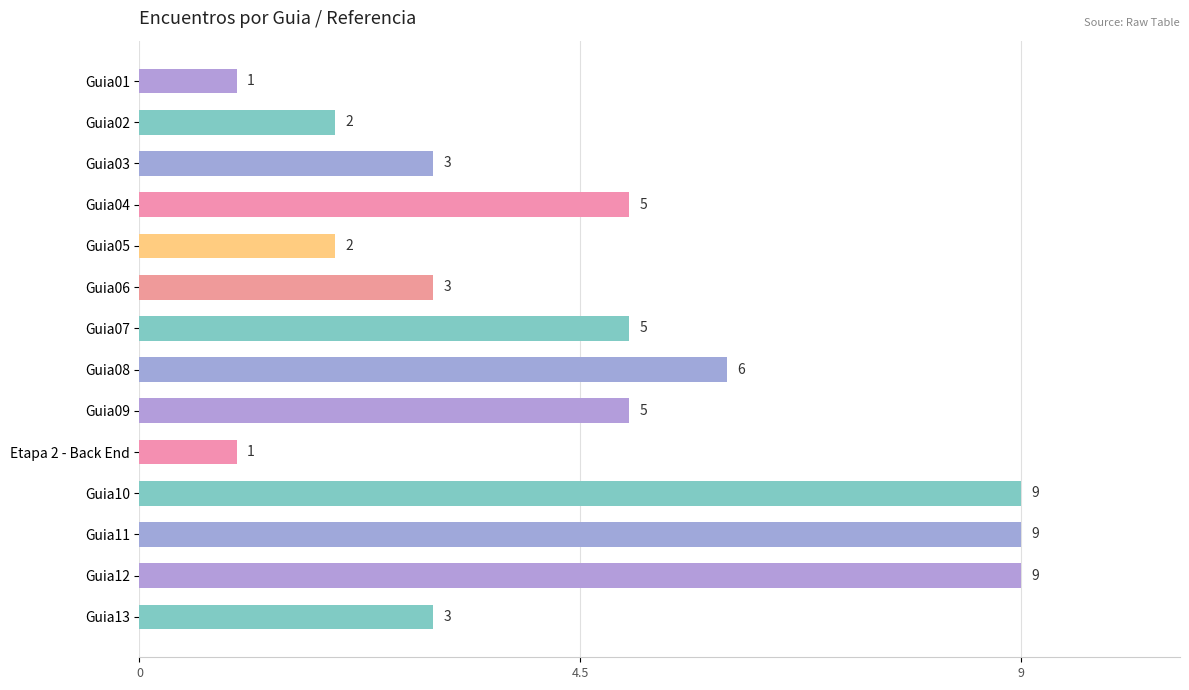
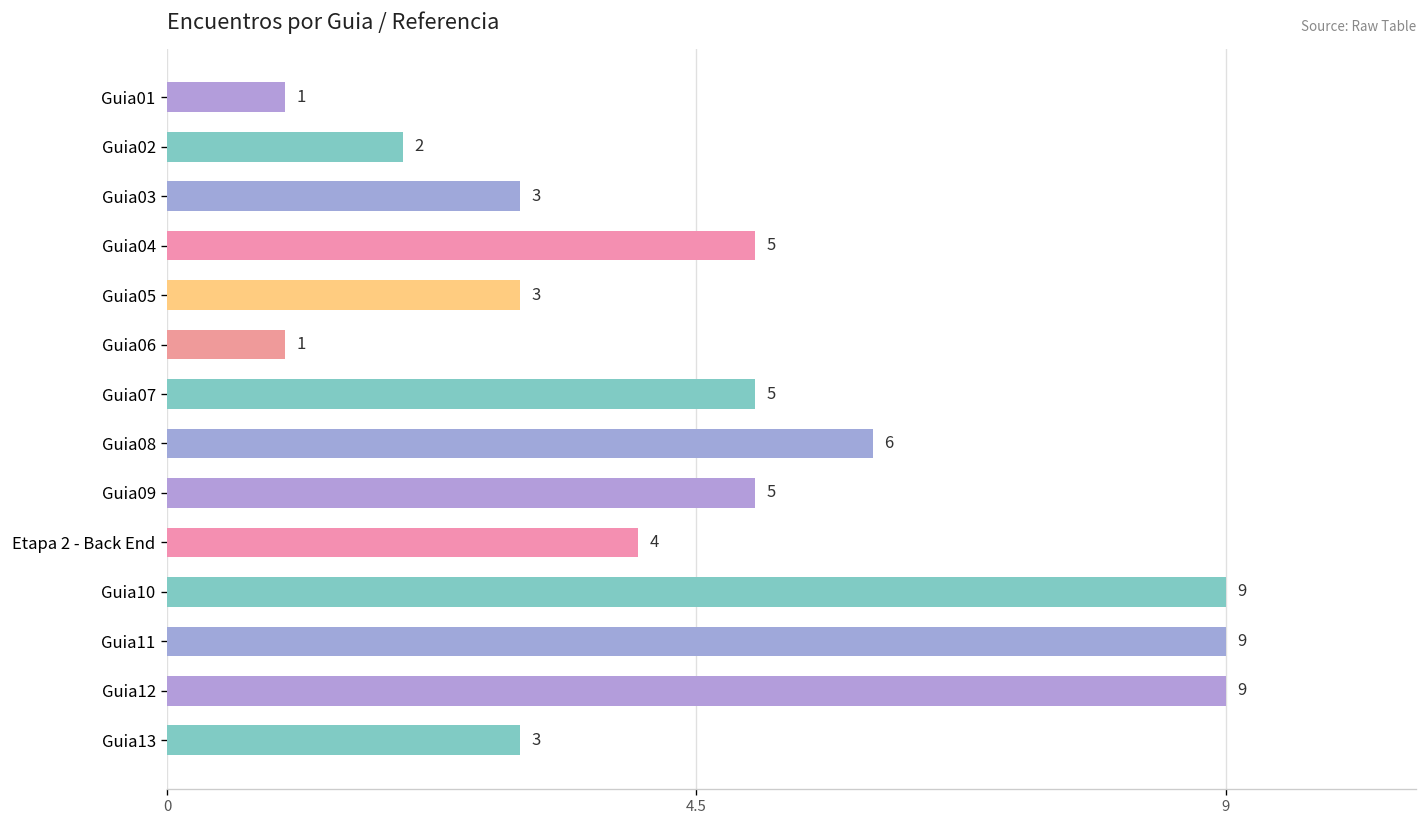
Guia05: 2 -> 3
Guia06: 3 -> 1
Etapa 2 - Back End: 1 -> 4
